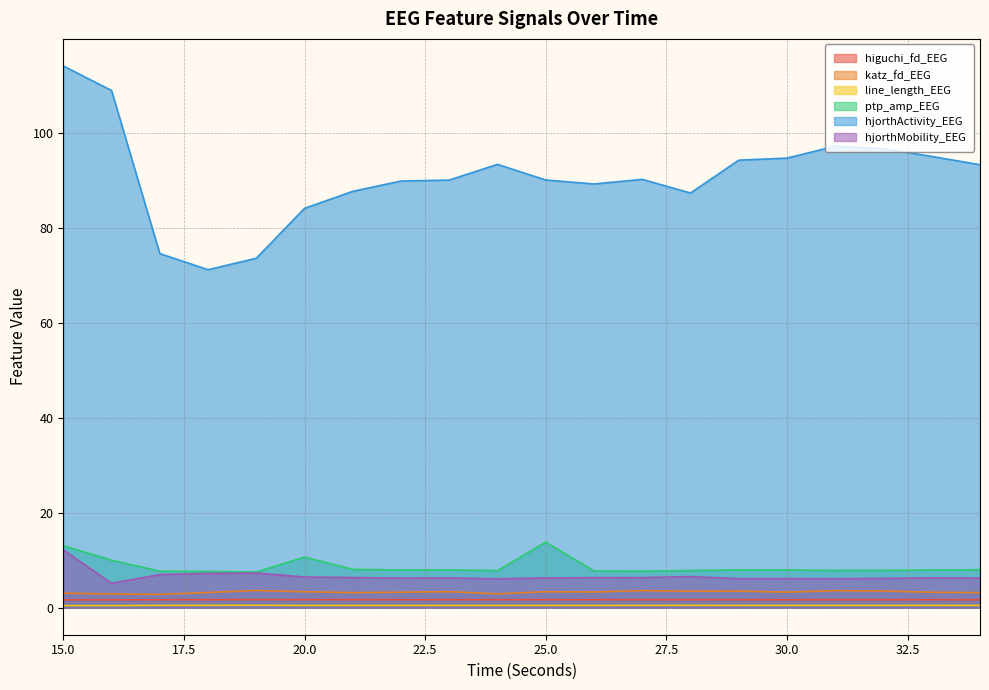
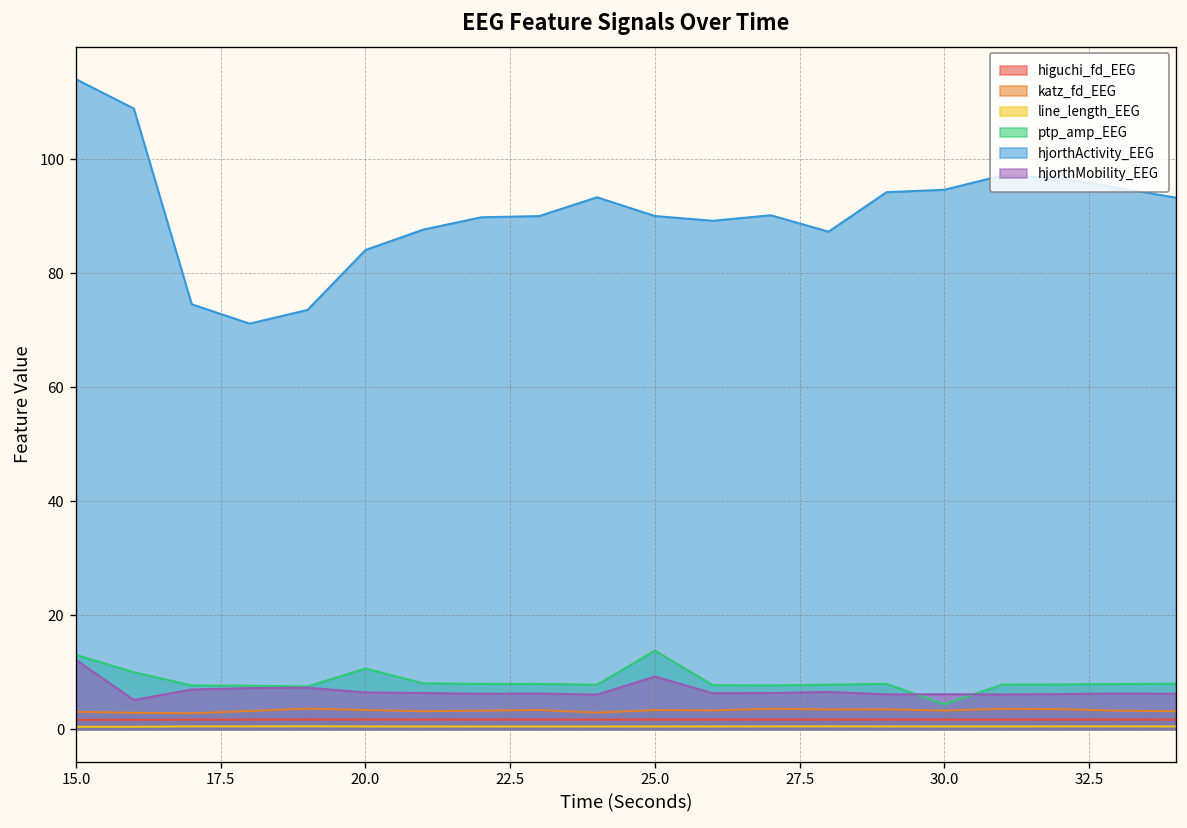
hjorthMobility_EEG, 25.0: 6 -> 9
ptp_amp_EEG, 30.0: 8 -> 4
